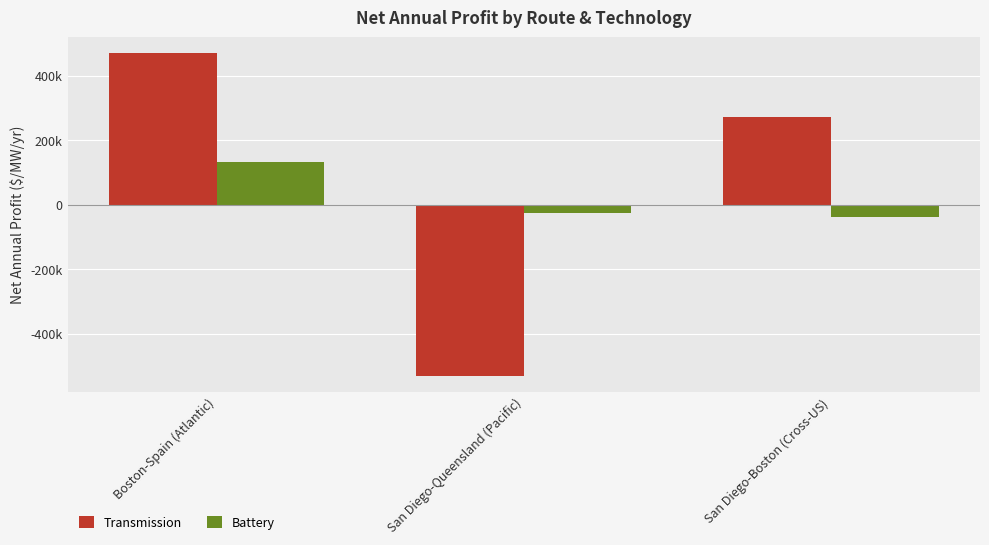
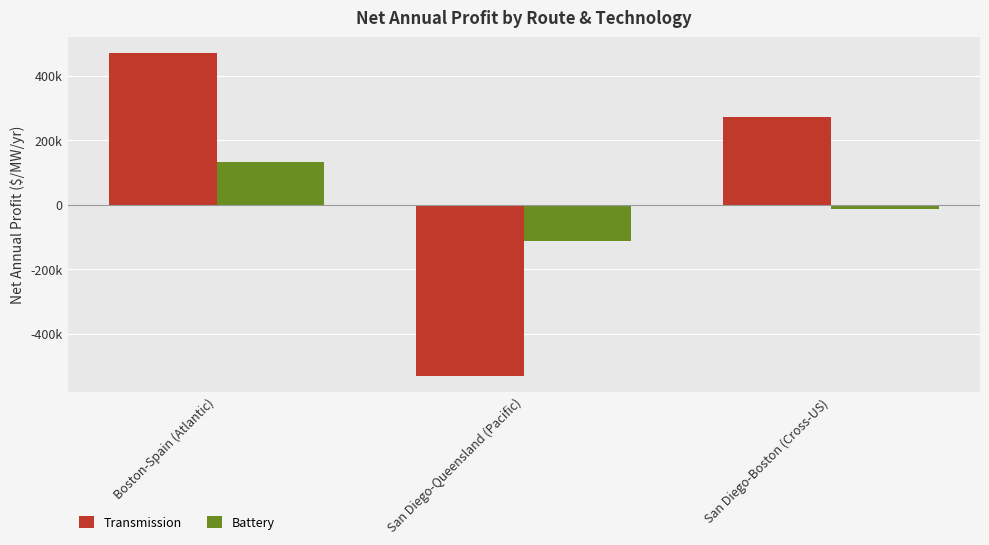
Battery, San Diego-Queensland (Pacific): -30000 -> -110000
Battery, San Diego-Boston (Cross-US): -40000 -> -10000
